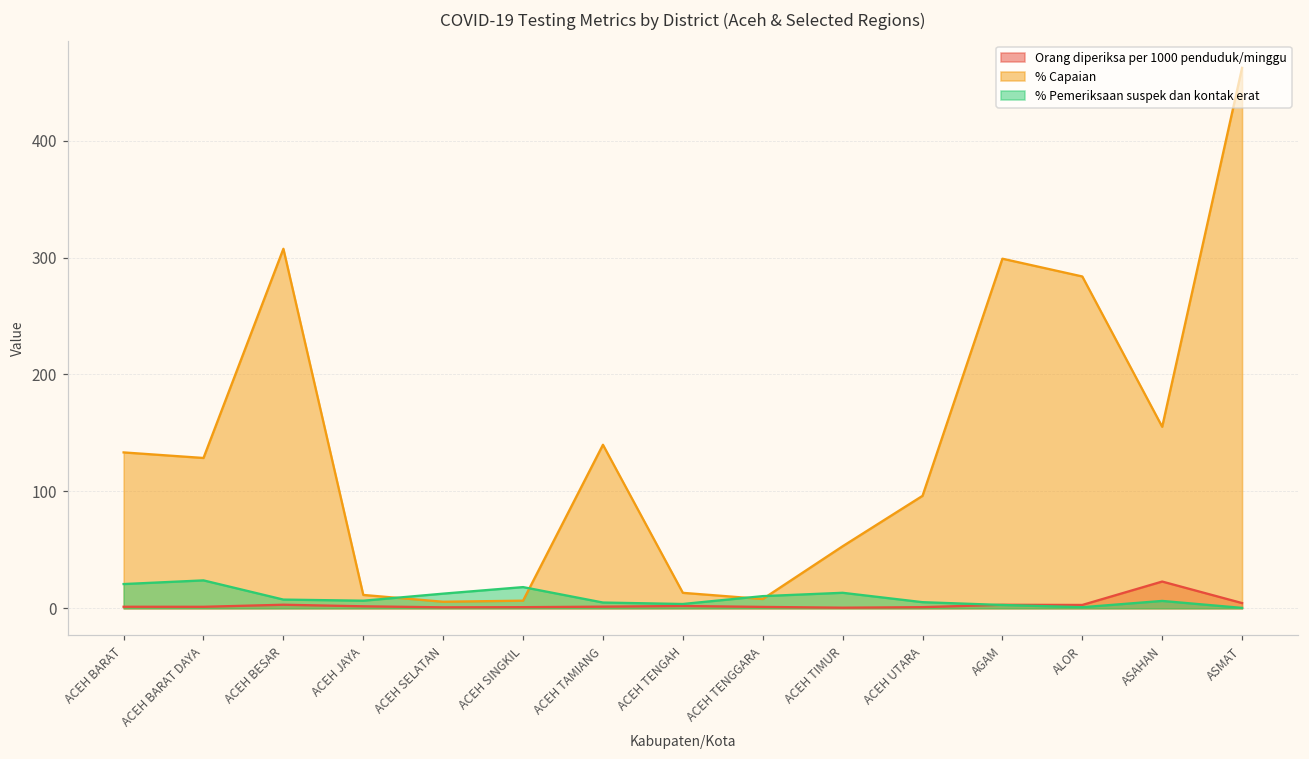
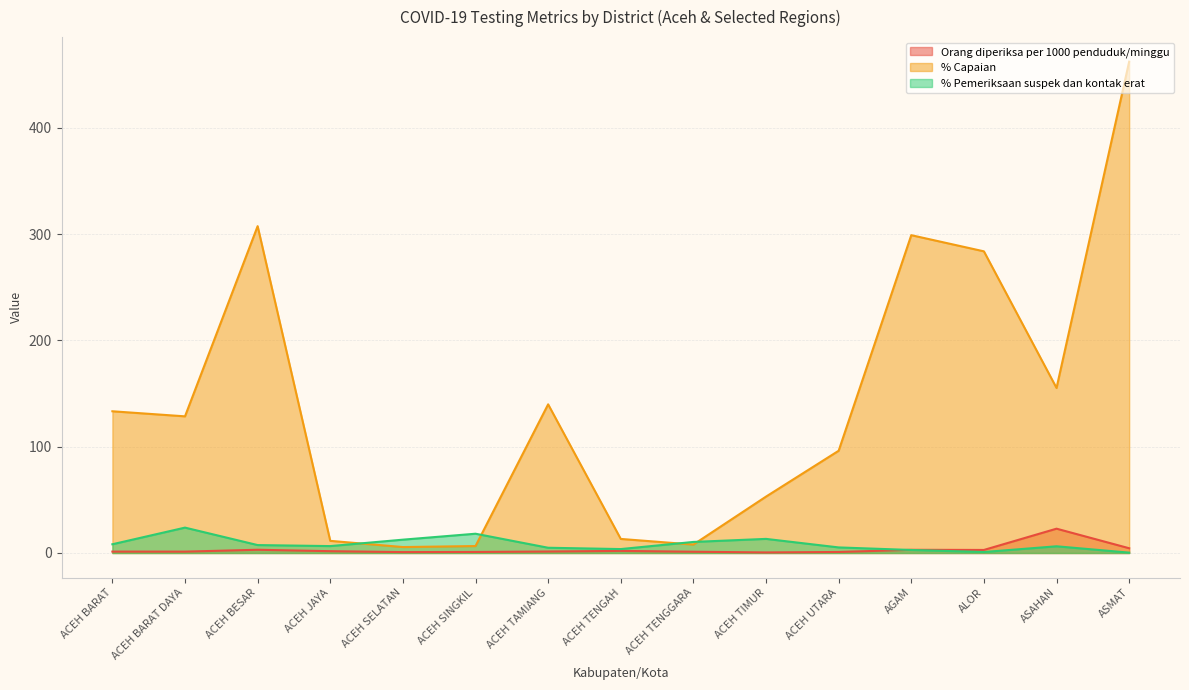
% Pemeriksaan suspek dan kontak erat, ACEH BARAT: 21 -> 8
